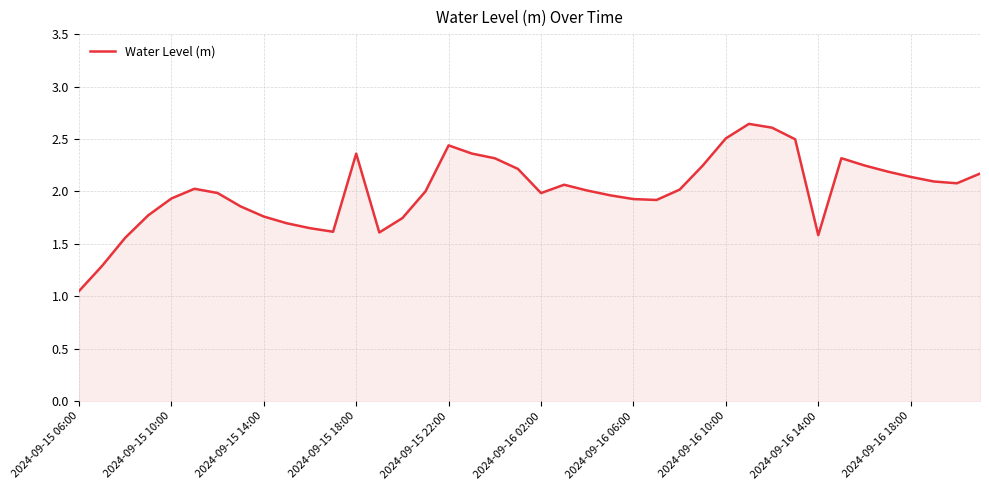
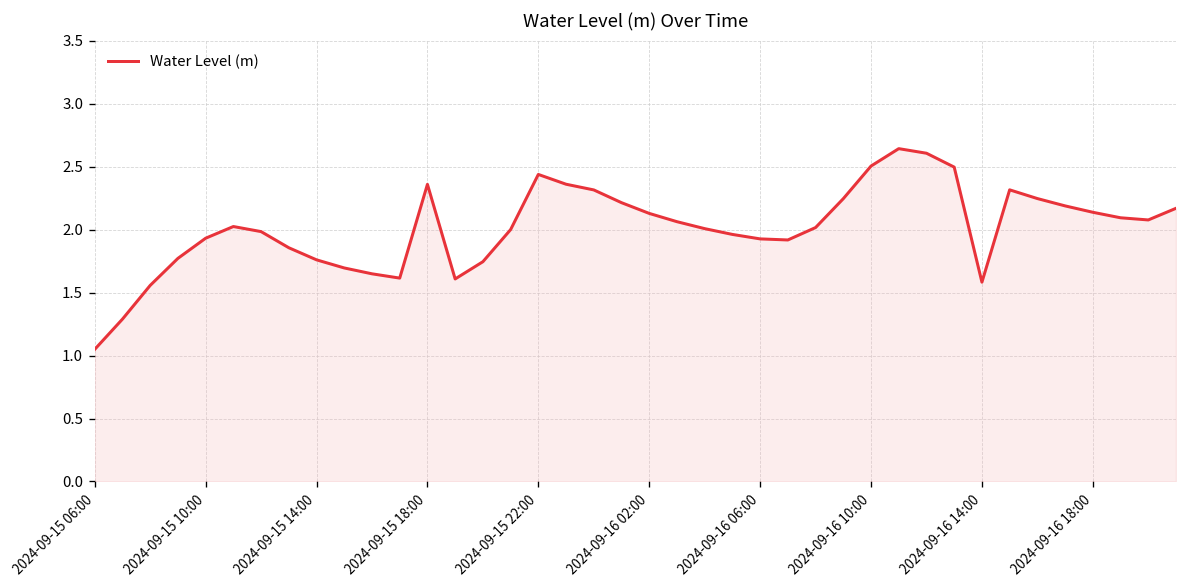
2024-09-16 02:00: 1.98 -> 2.13
